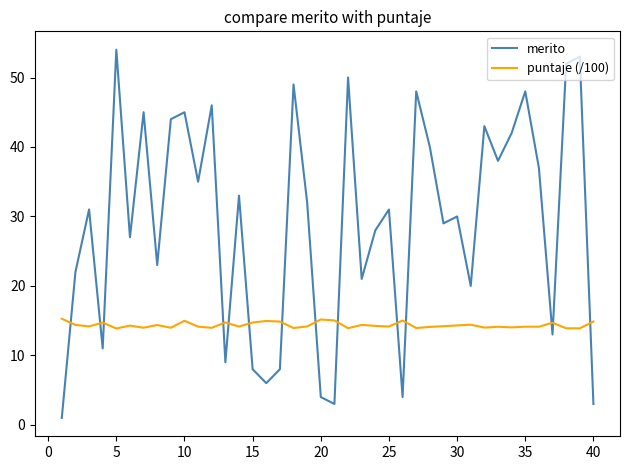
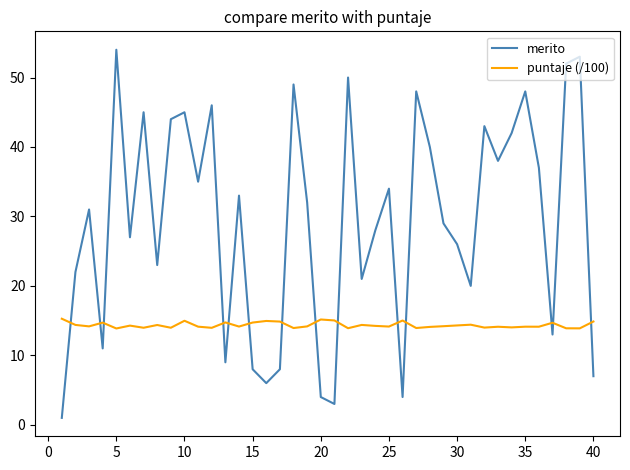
merito, 25: 31 -> 34
merito, 30: 30 -> 26
merito, 40: 3 -> 7
